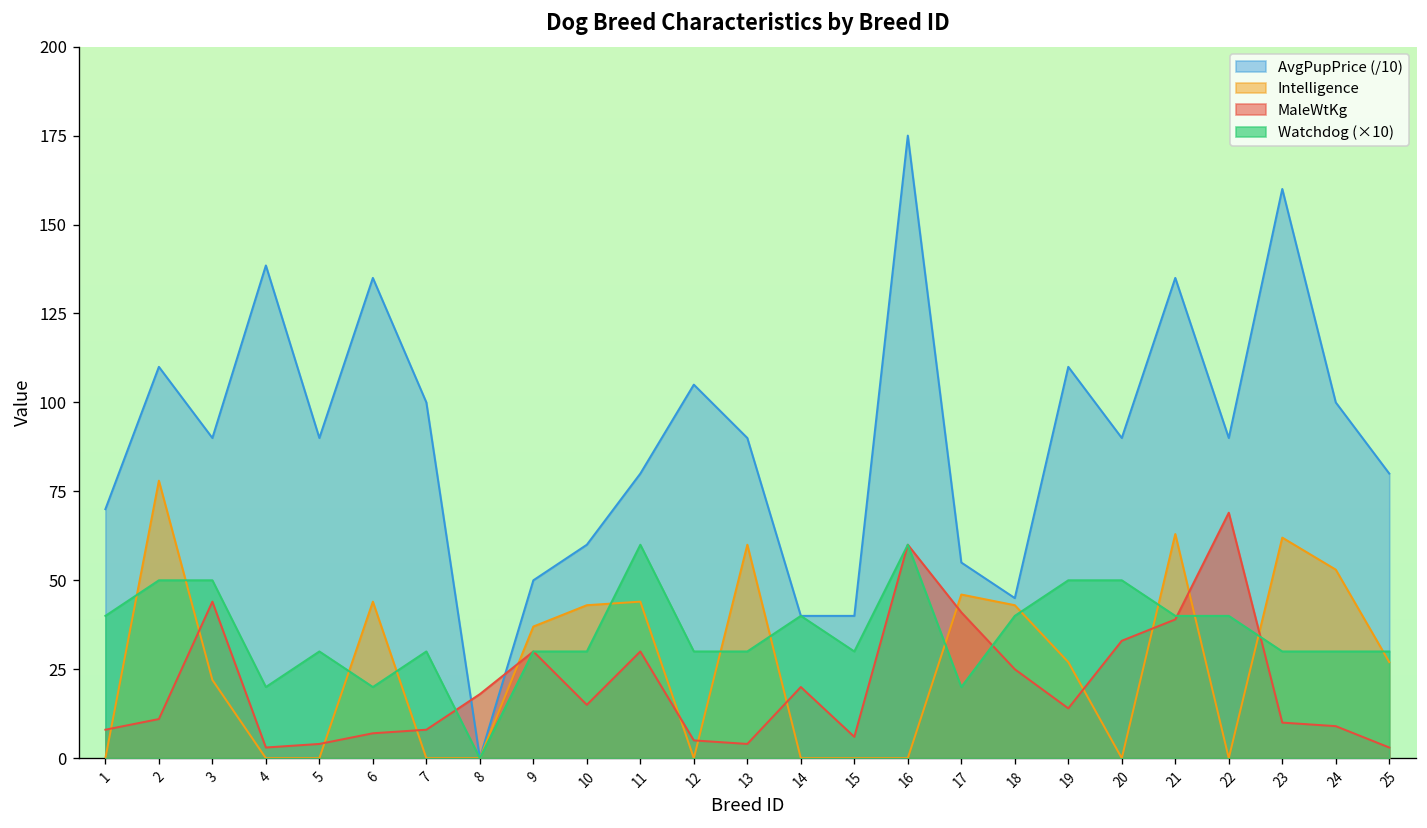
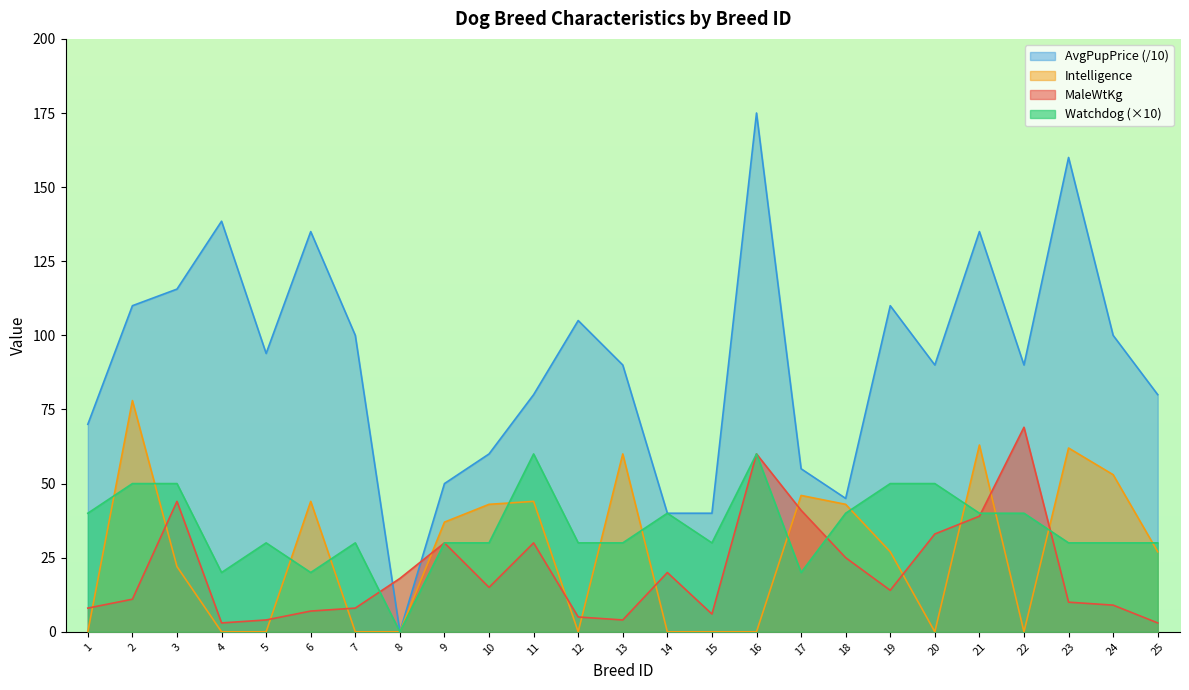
AvgPupPrice (/10), 3: 90 -> 116
AvgPupPrice (/10), 5: 90 -> 94
